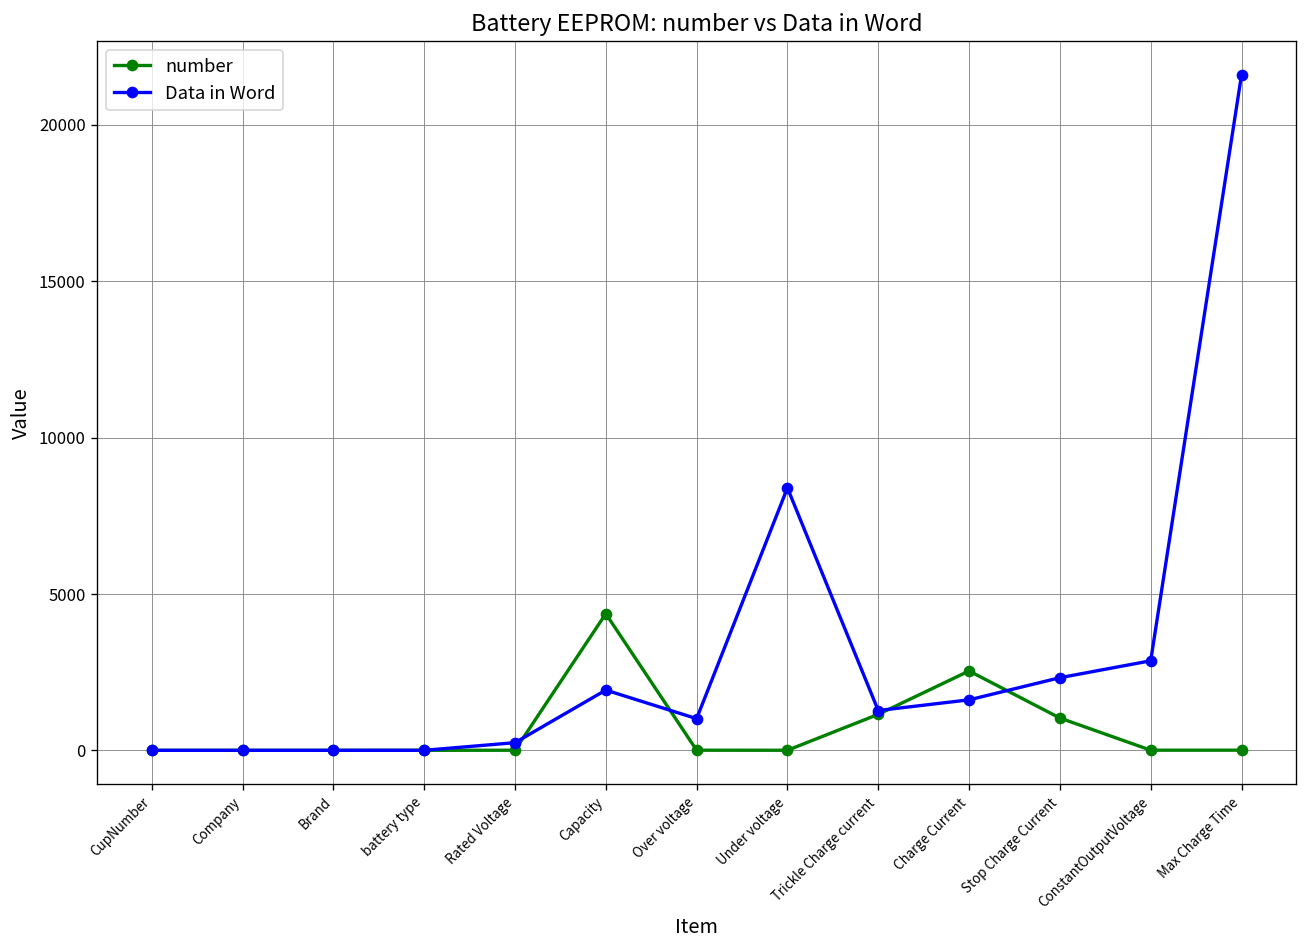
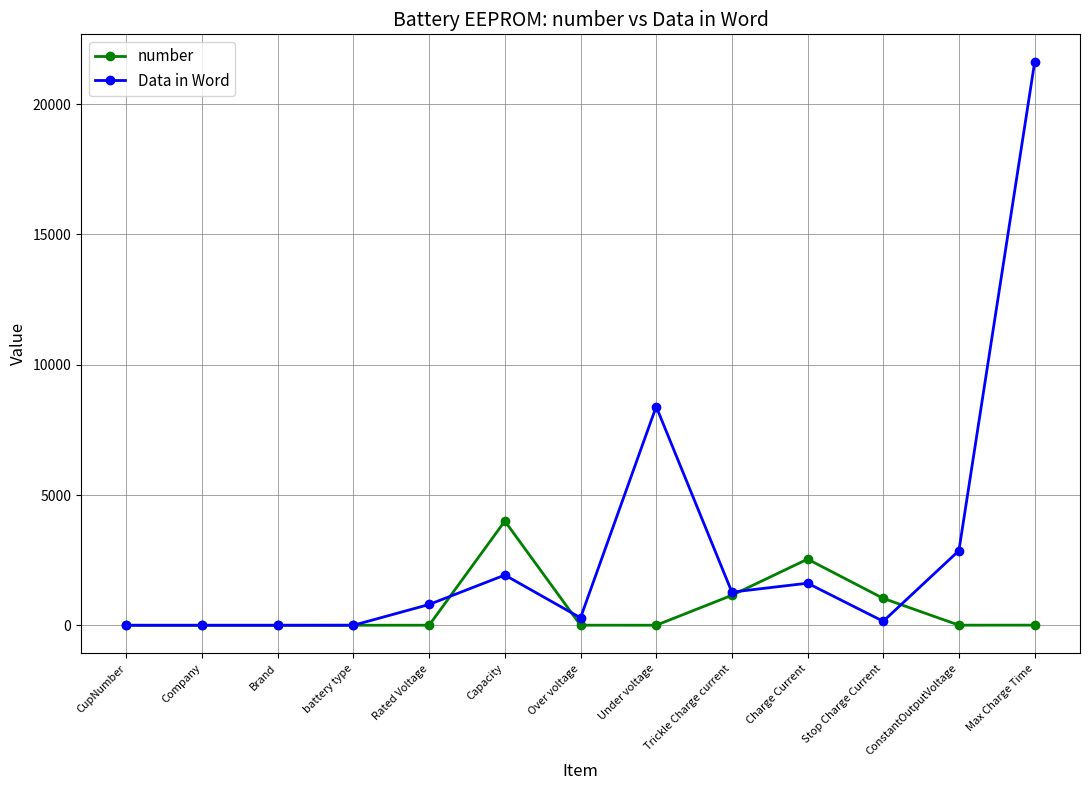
Data in Word, Rated Voltage: 200 -> 800
number, Capacity: 4400 -> 4000
Data in Word, Over voltage: 1000 -> 300
Data in Word, Stop Charge Current: 2300 -> 200
